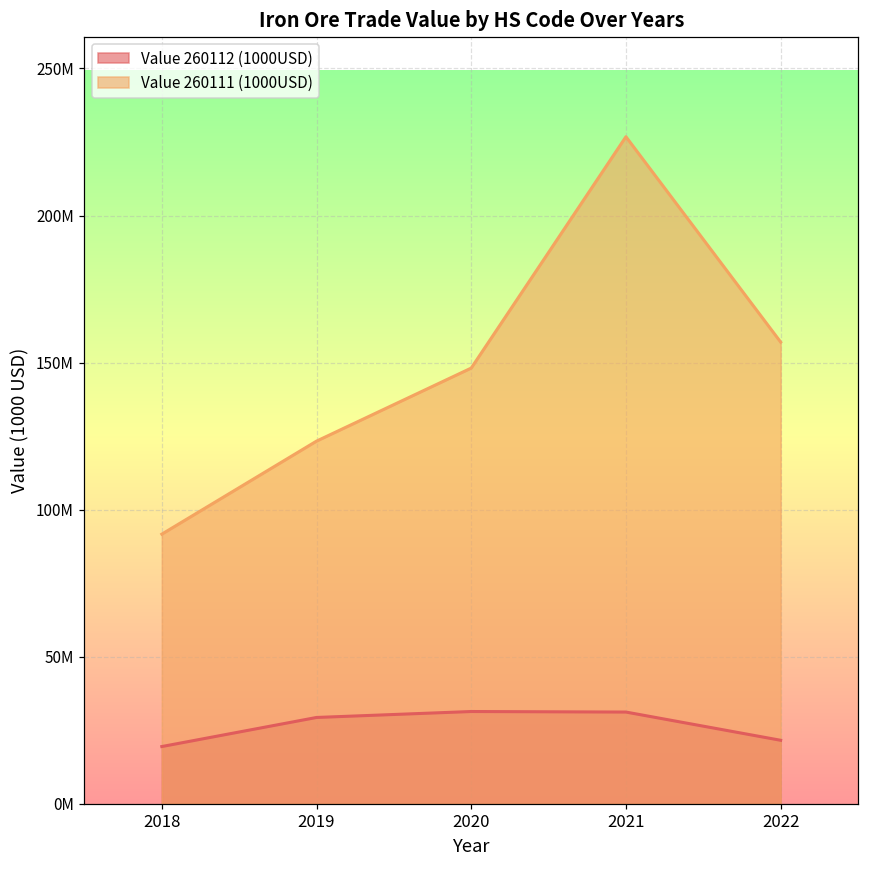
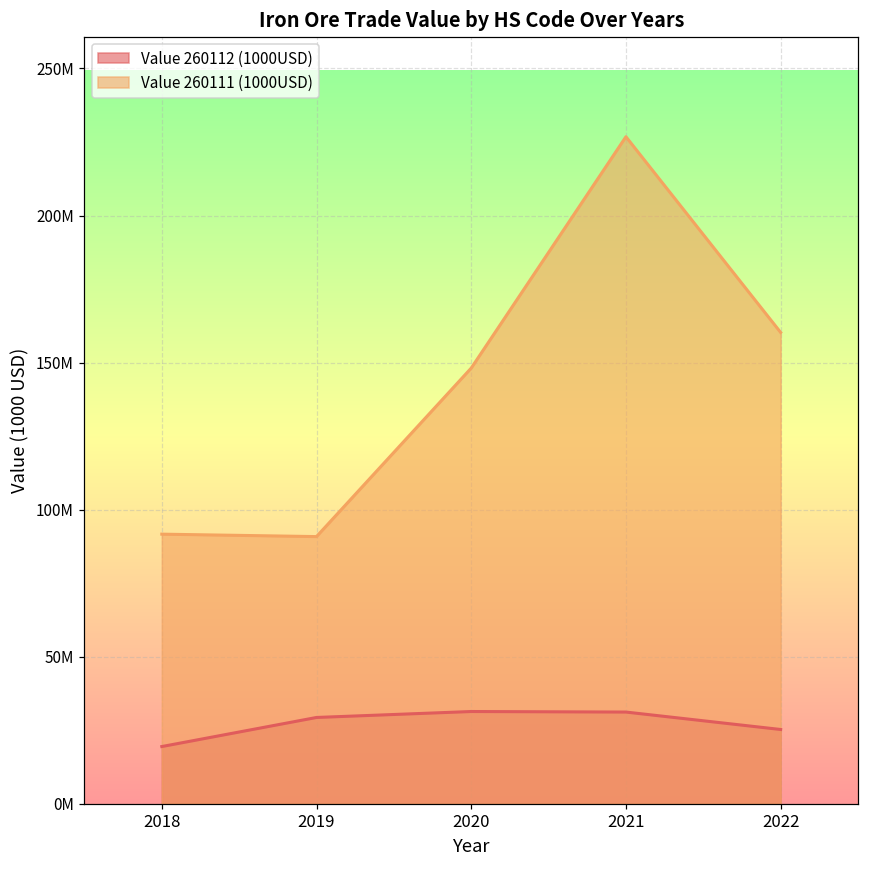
Value 260111 (1000USD), 2019: 123000000 -> 91000000
Value 260112 (1000USD), 2022: 22000000 -> 25000000
Value 260111 (1000USD), 2022: 157000000 -> 160000000
